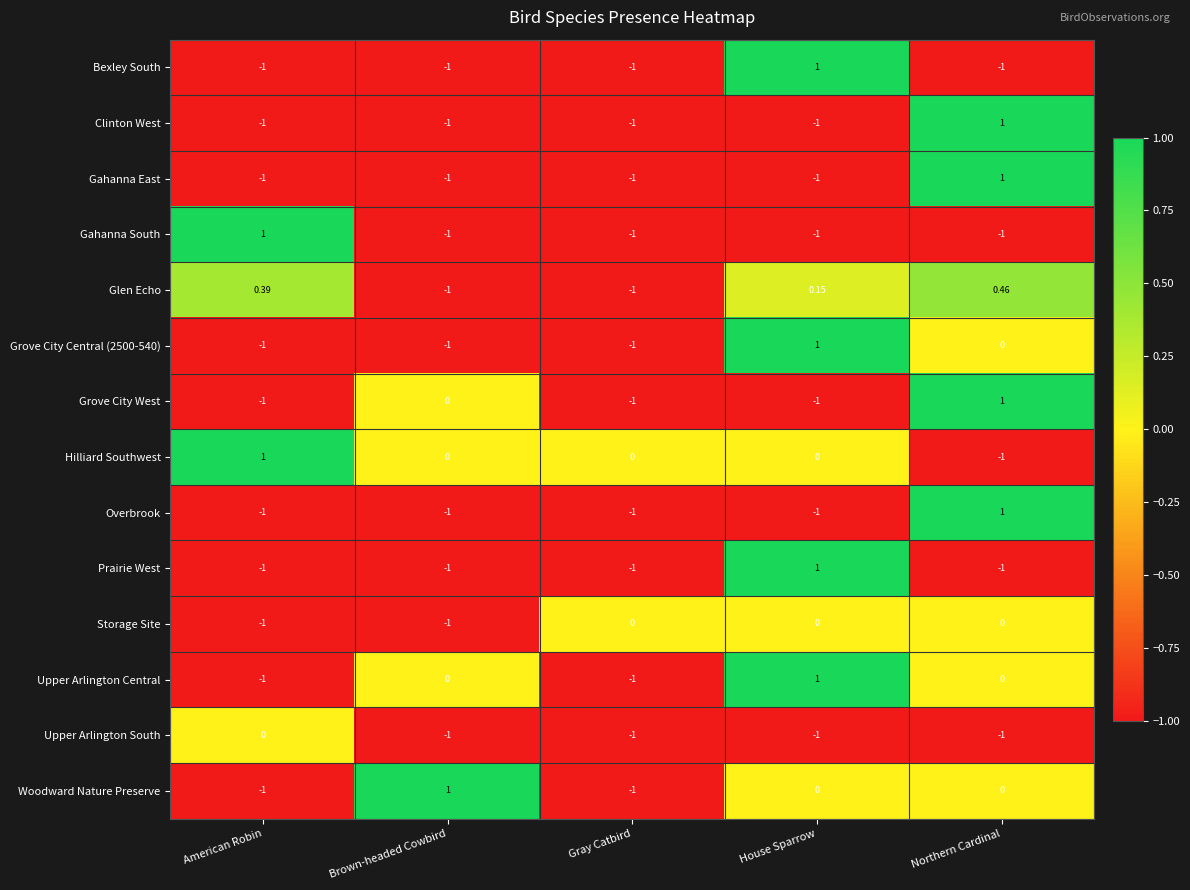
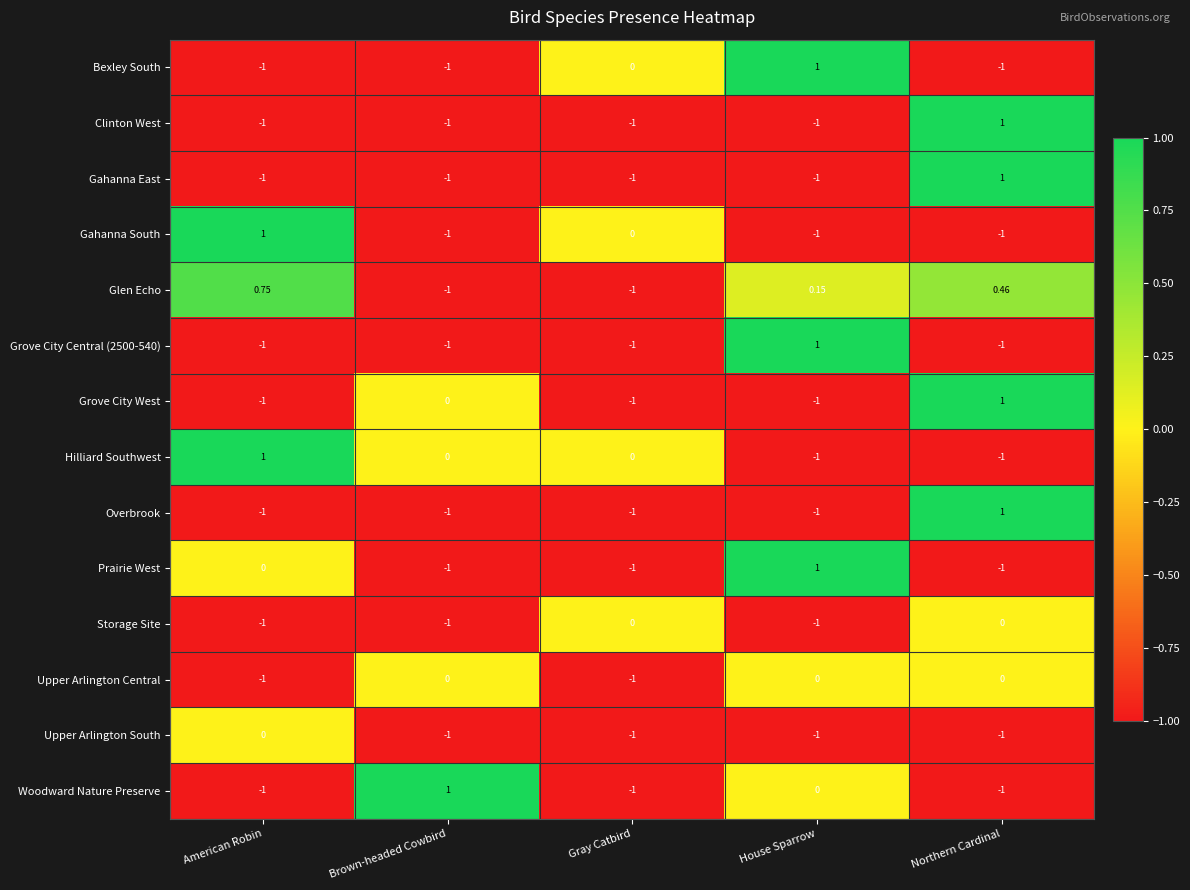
Bexley South, Gray Catbird: -1 -> 0
Gahanna South, Gray Catbird: -1 -> 0
Glen Echo, American Robin: 0.39 -> 0.75
Grove City Central (2500-540), Northern Cardinal: 0 -> -1
Hilliard Southwest, House Sparrow: 0 -> -1
Prairie West, American Robin: -1 -> 0
Storage Site, House Sparrow: 0 -> -1
Upper Arlington Central, House Sparrow: 1 -> 0
Woodward Nature Preserve, Northern Cardinal: 0 -> -1
